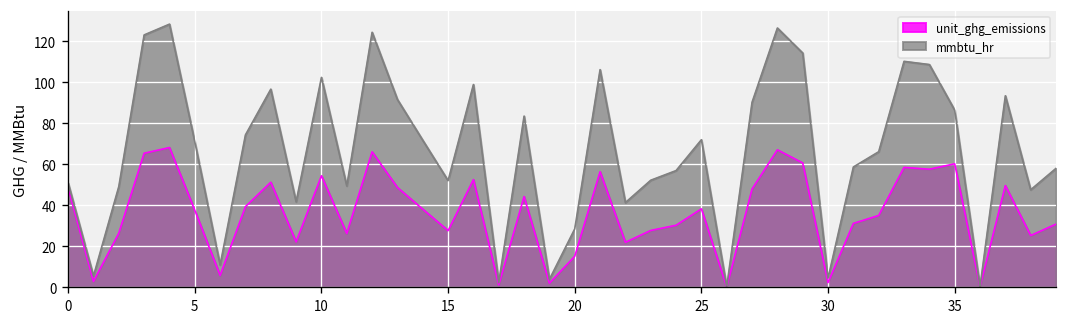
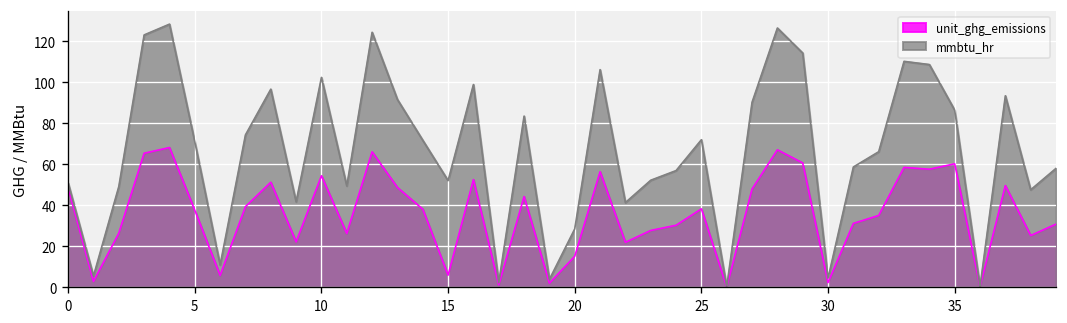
unit_ghg_emissions, 15: 28 -> 6
